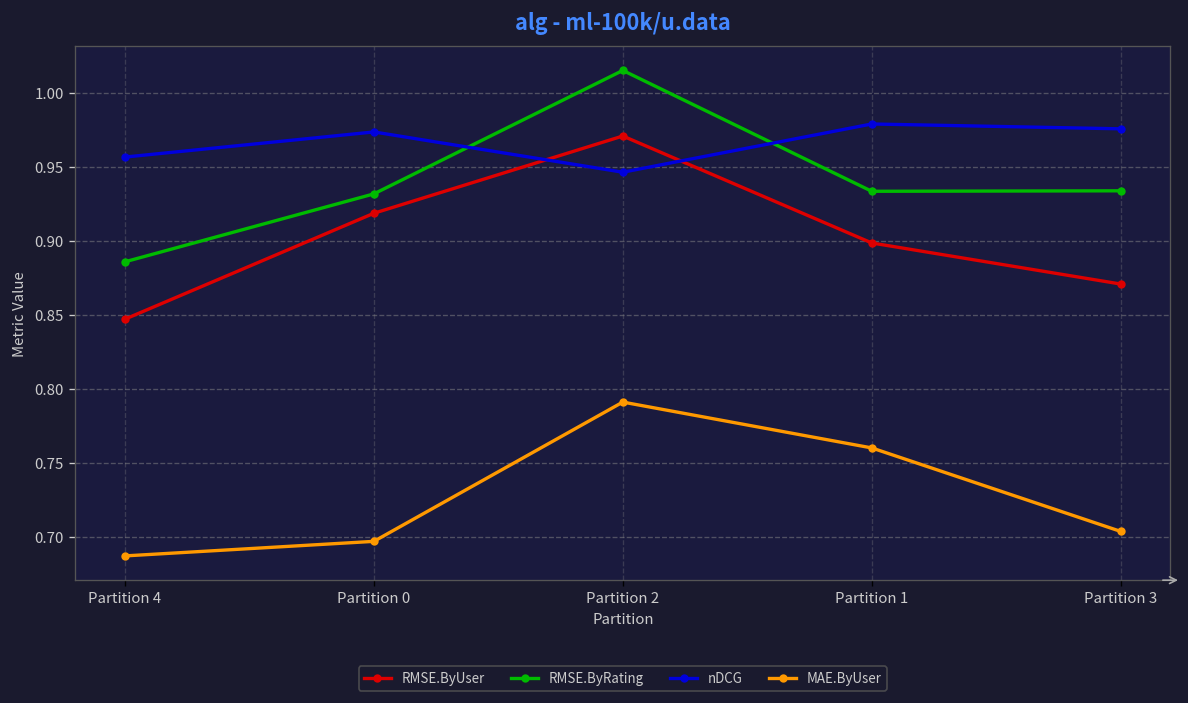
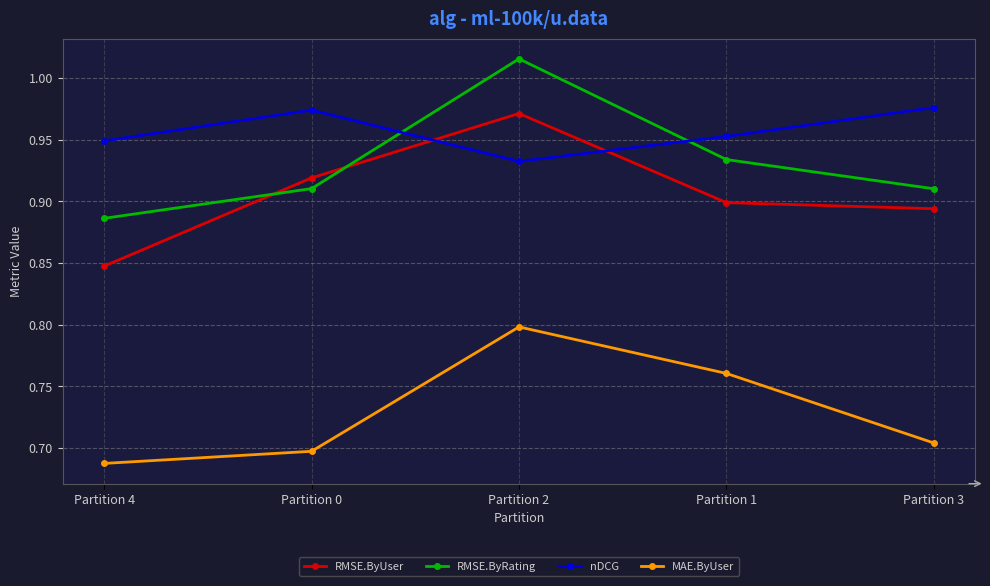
nDCG, Partition 4: 0.957 -> 0.949
RMSE.ByRating, Partition 0: 0.932 -> 0.910
nDCG, Partition 2: 0.947 -> 0.932
MAE.ByUser, Partition 2: 0.791 -> 0.798
nDCG, Partition 1: 0.979 -> 0.953
RMSE.ByUser, Partition 3: 0.871 -> 0.894
RMSE.ByRating, Partition 3: 0.934 -> 0.910
